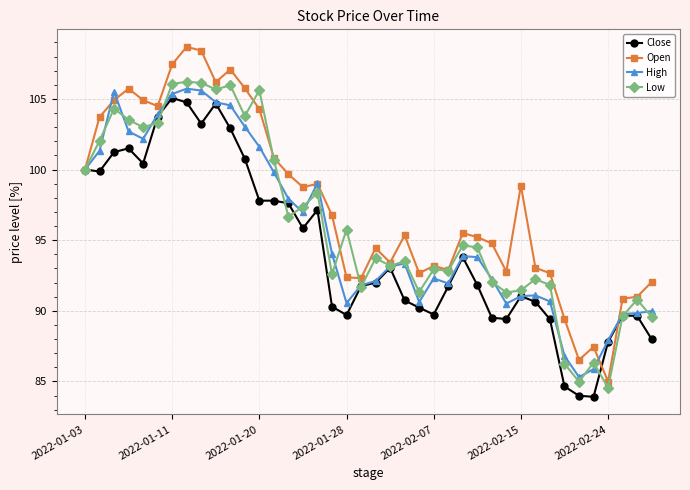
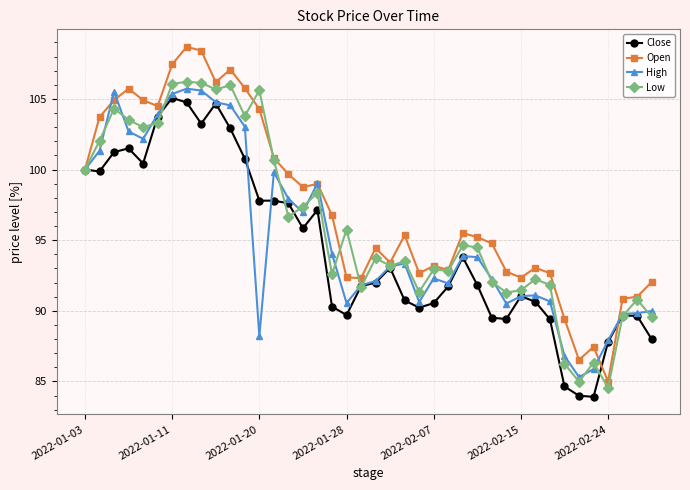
High, 2022-01-20: 101.6 -> 88.2
Close, 2022-02-07: 89.7 -> 90.5
Open, 2022-02-15: 98.9 -> 92.4
